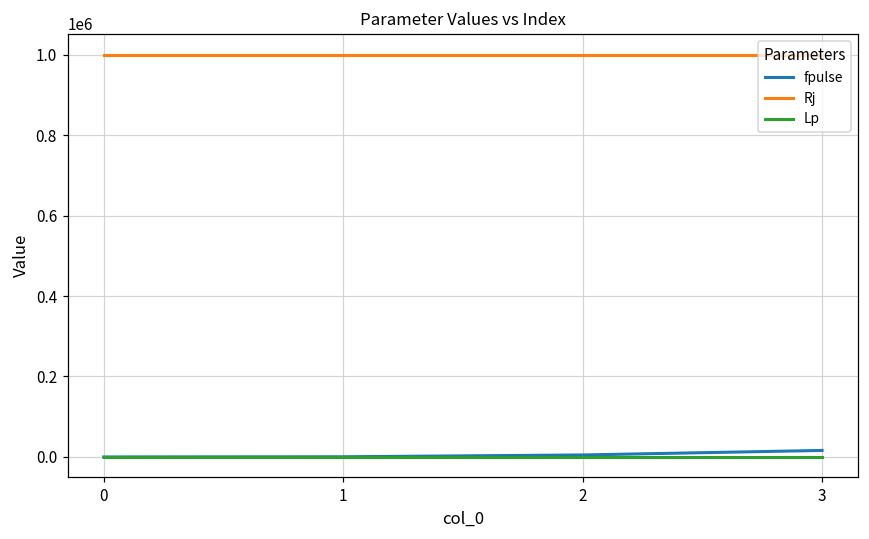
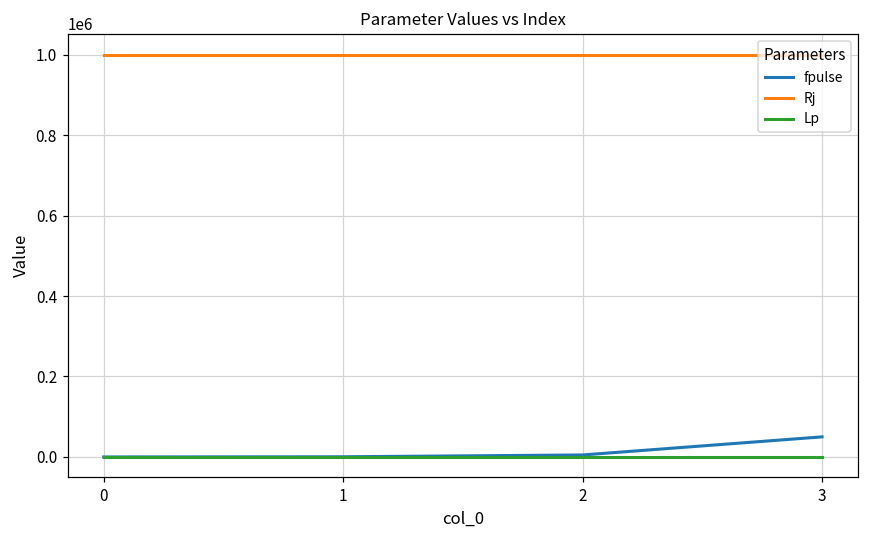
fpulse, 3: 20000 -> 50000
